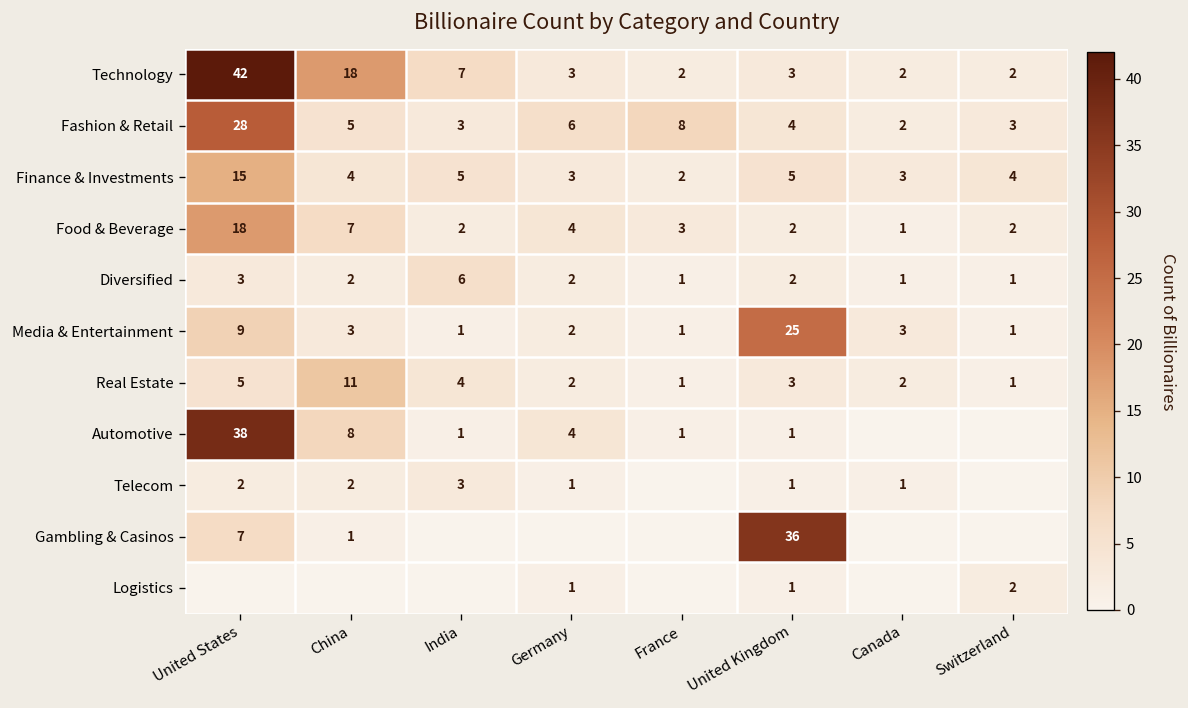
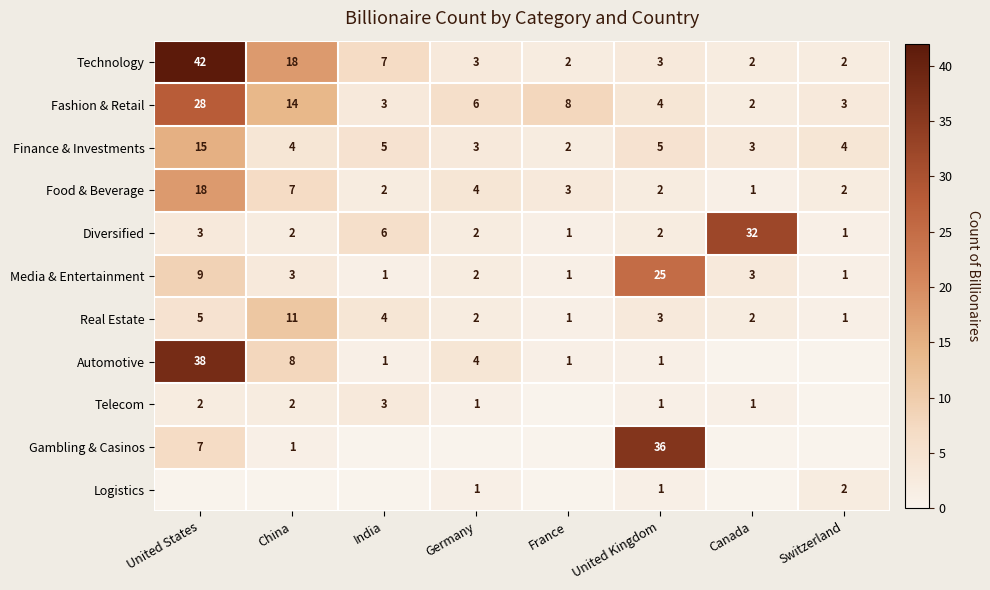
Fashion & Retail, China: 5 -> 14
Diversified, Canada: 1 -> 32
